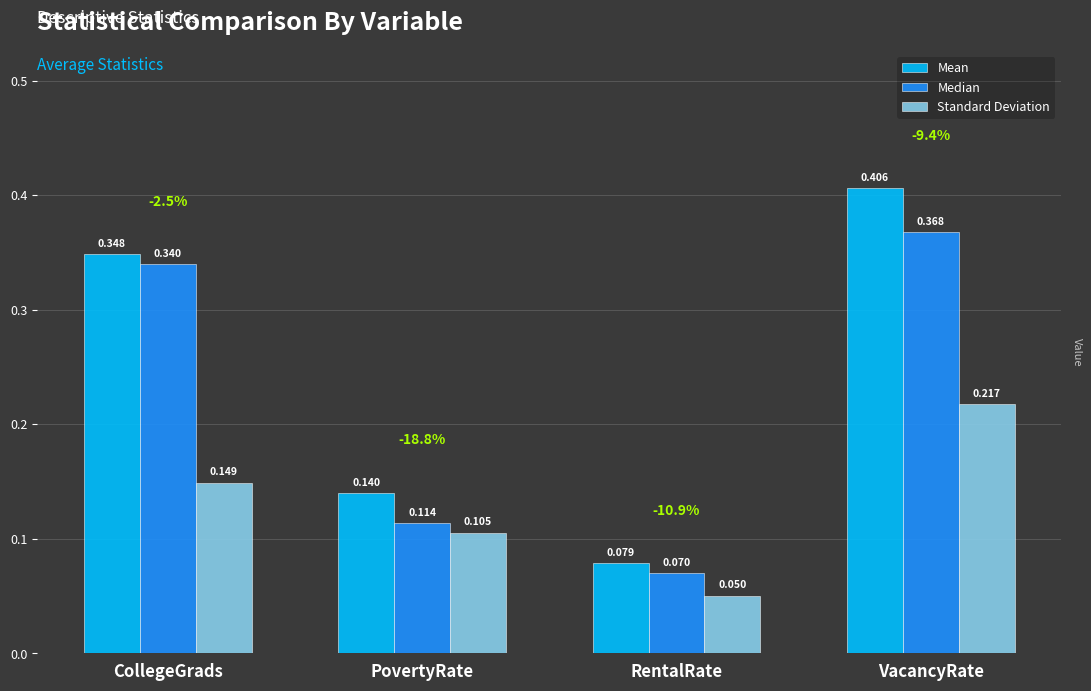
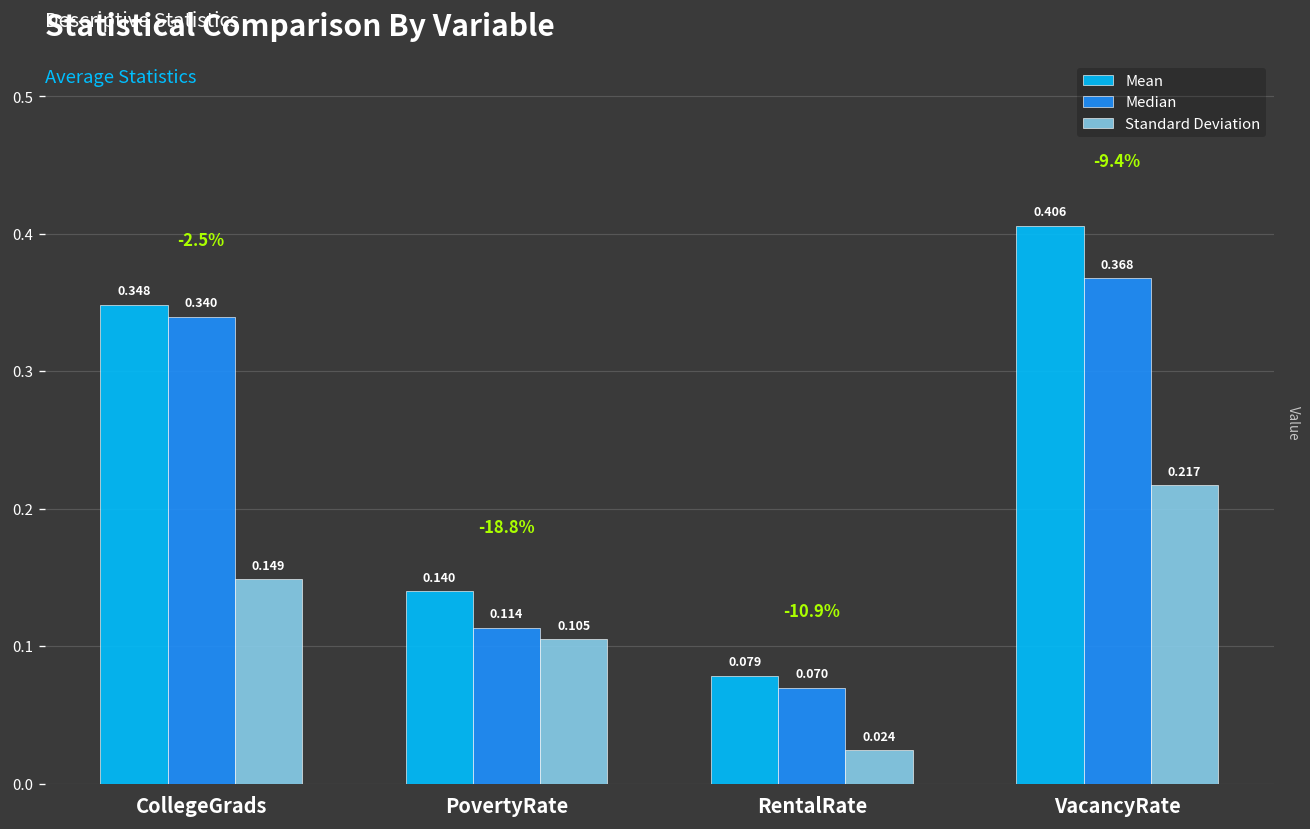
Standard Deviation, RentalRate: 0.050 -> 0.024
